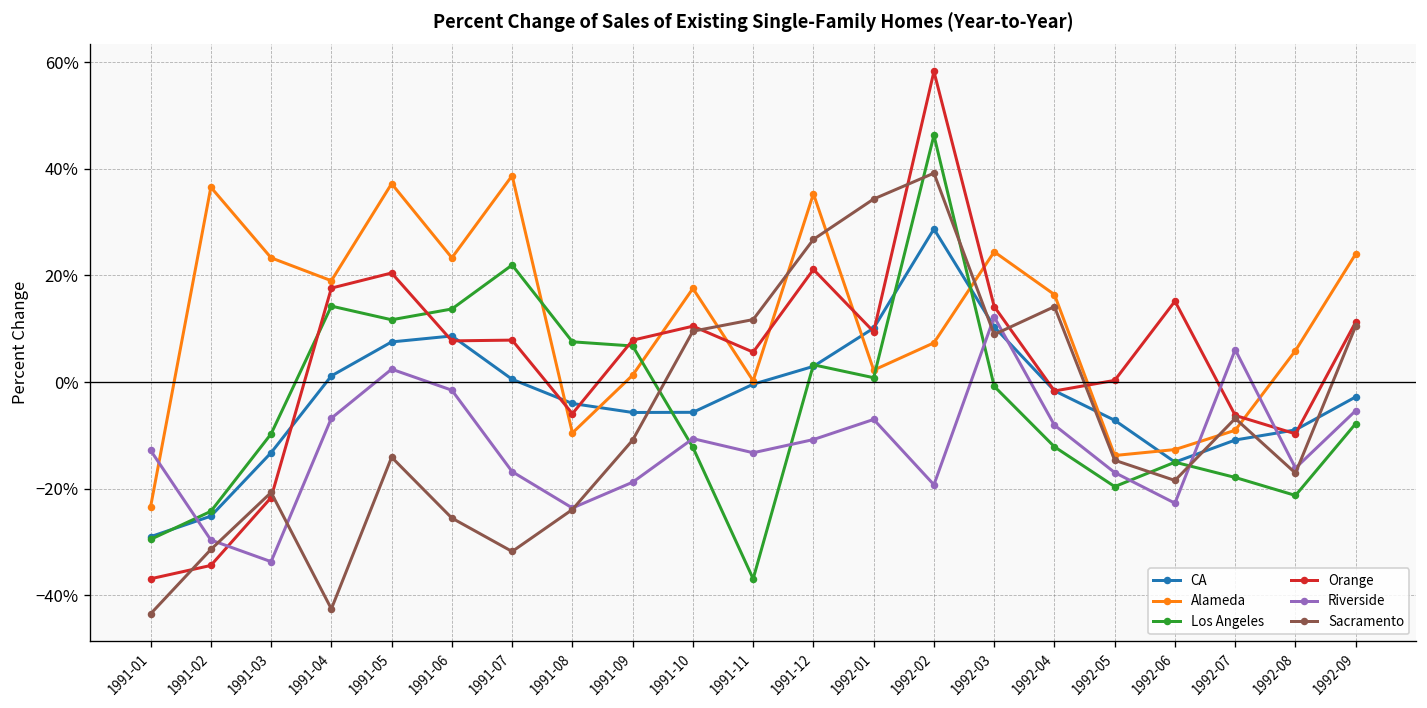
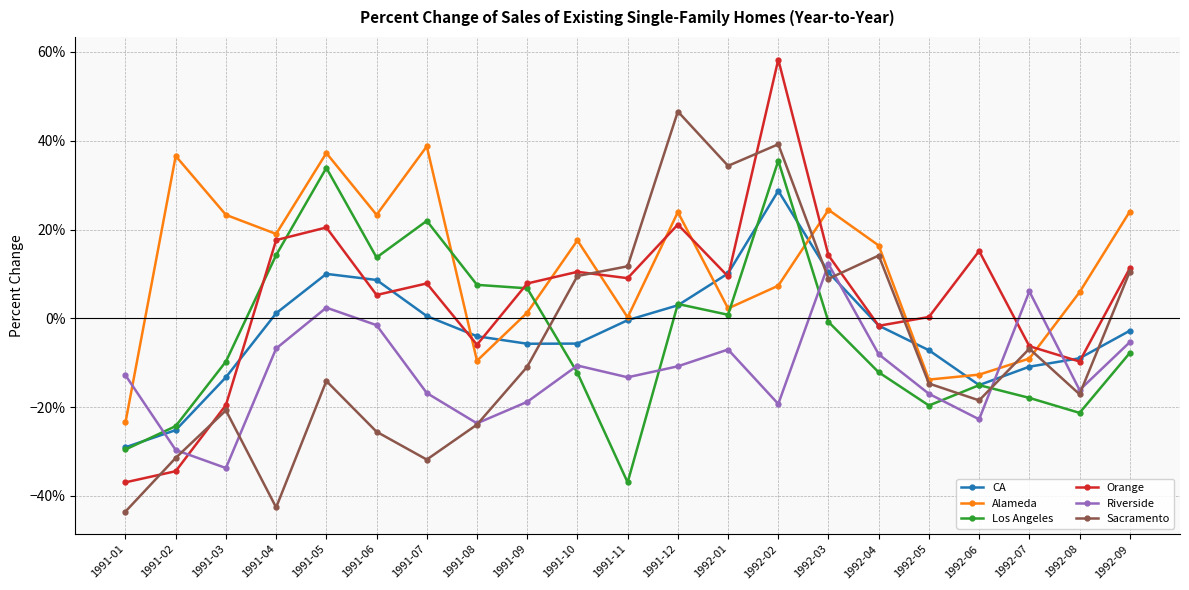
Orange, 1991-03: -22% -> -20%
CA, 1991-05: 8% -> 10%
Los Angeles, 1991-05: 12% -> 34%
Orange, 1991-06: 8% -> 5%
Orange, 1991-11: 6% -> 9%
Alameda, 1991-12: 35% -> 24%
Sacramento, 1991-12: 27% -> 47%
Los Angeles, 1992-02: 46% -> 35%
